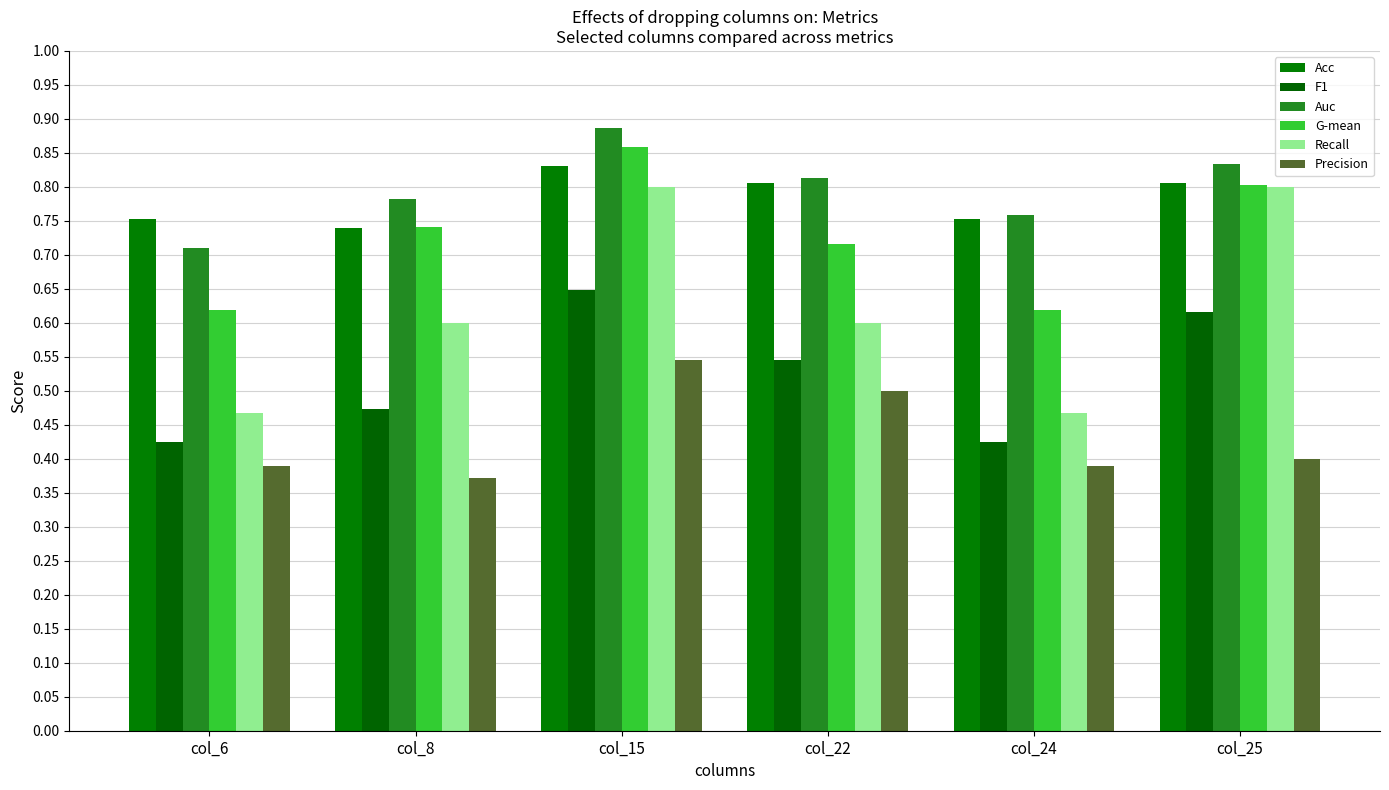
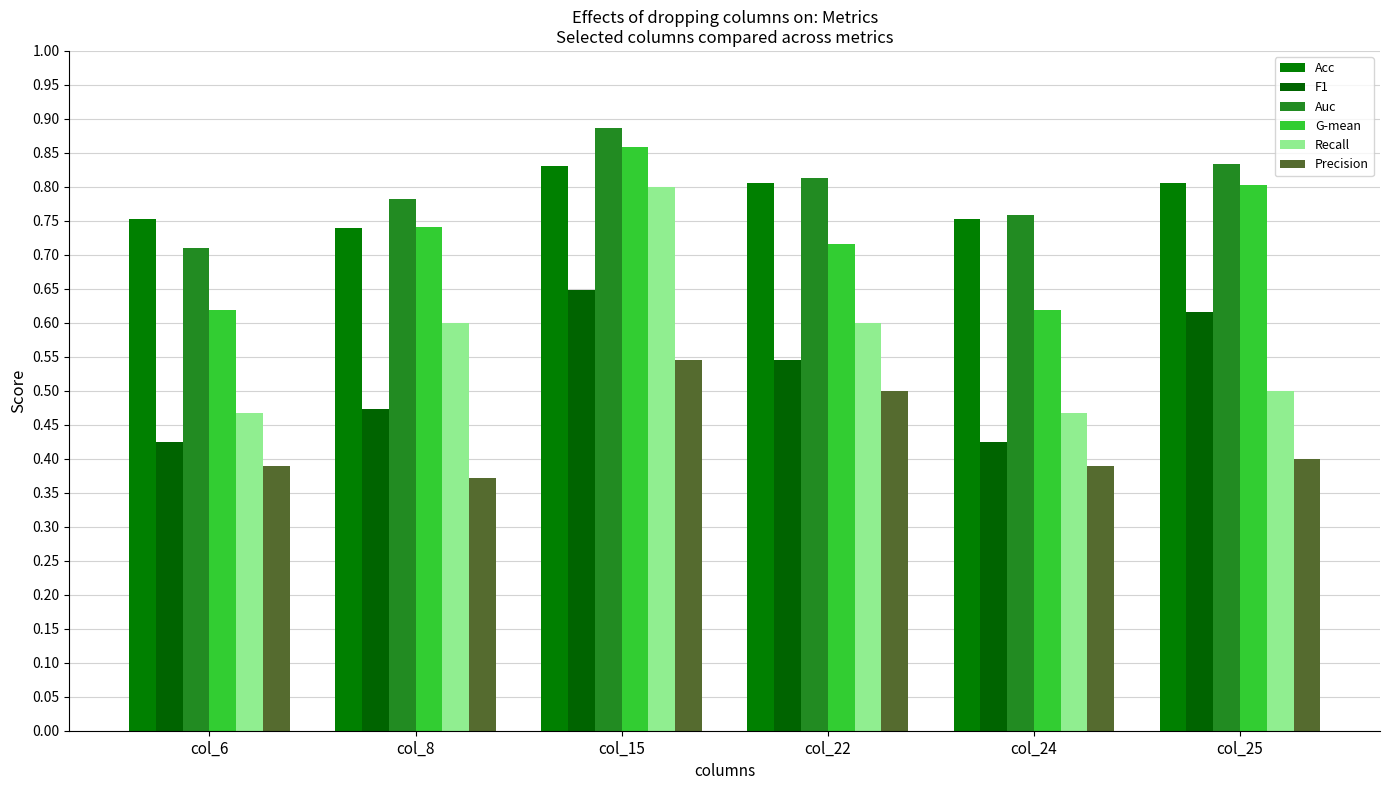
Recall, col_25: 0.8 -> 0.5
